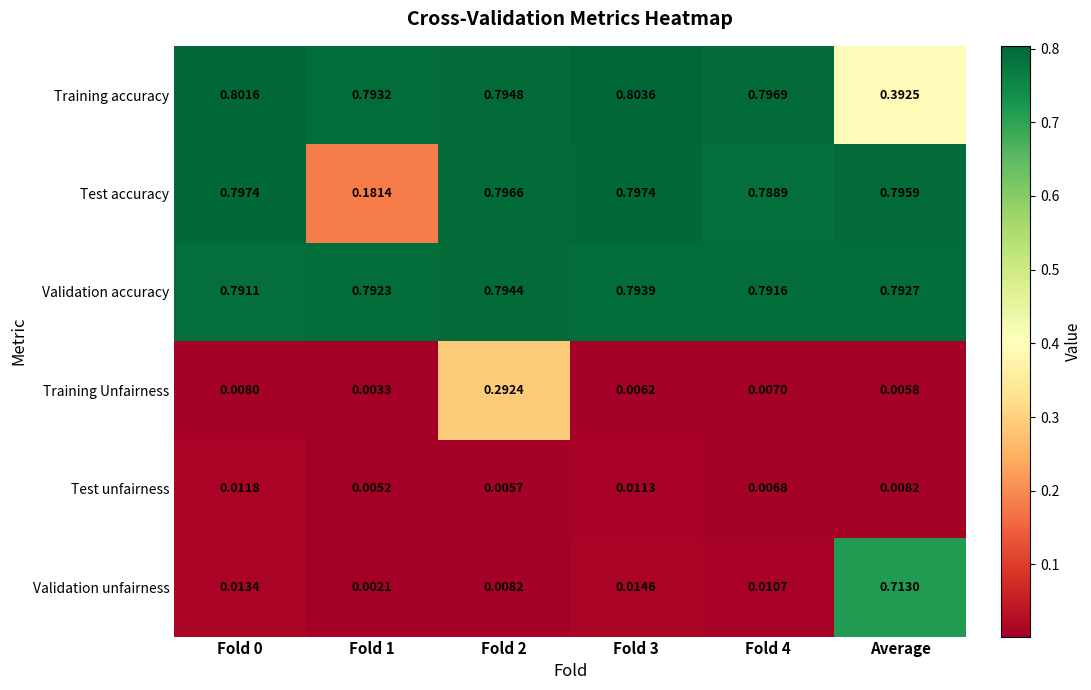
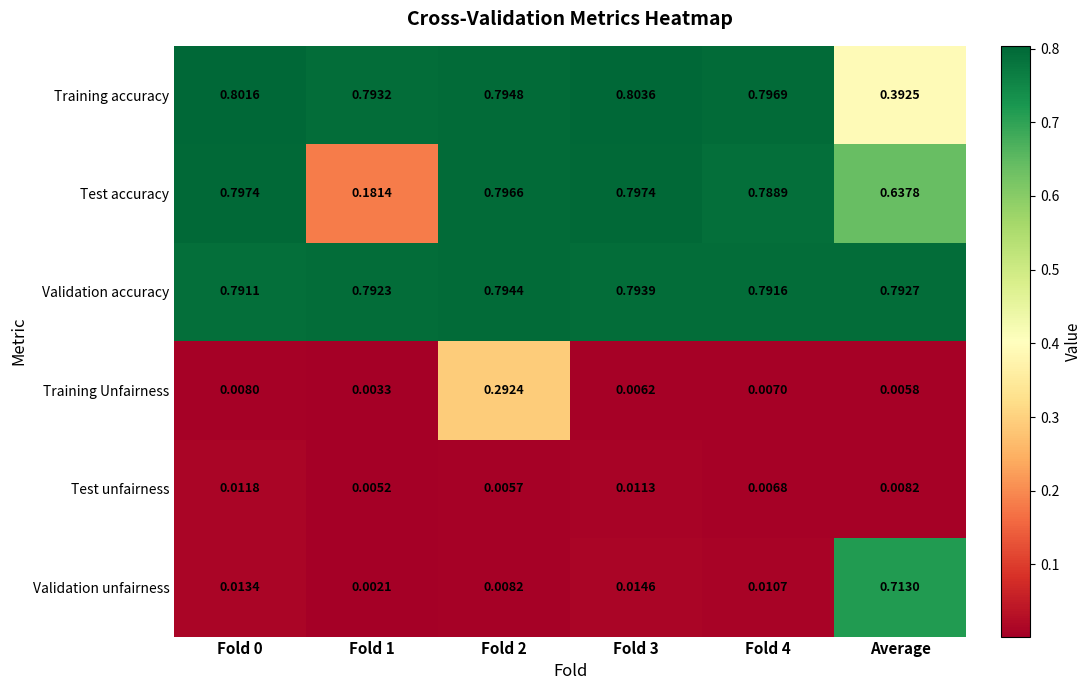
Test accuracy, Average: 0.7959 -> 0.6378
